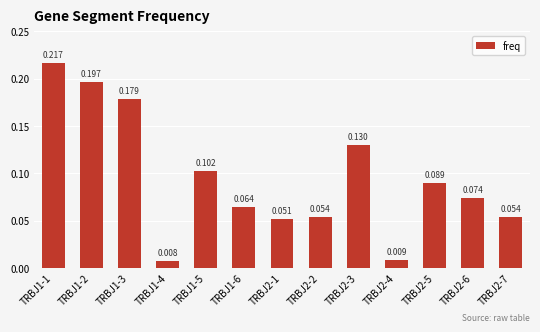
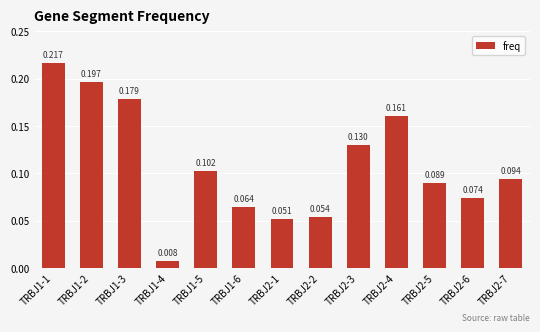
TRBJ2-4: 0.009 -> 0.161
TRBJ2-7: 0.054 -> 0.094
